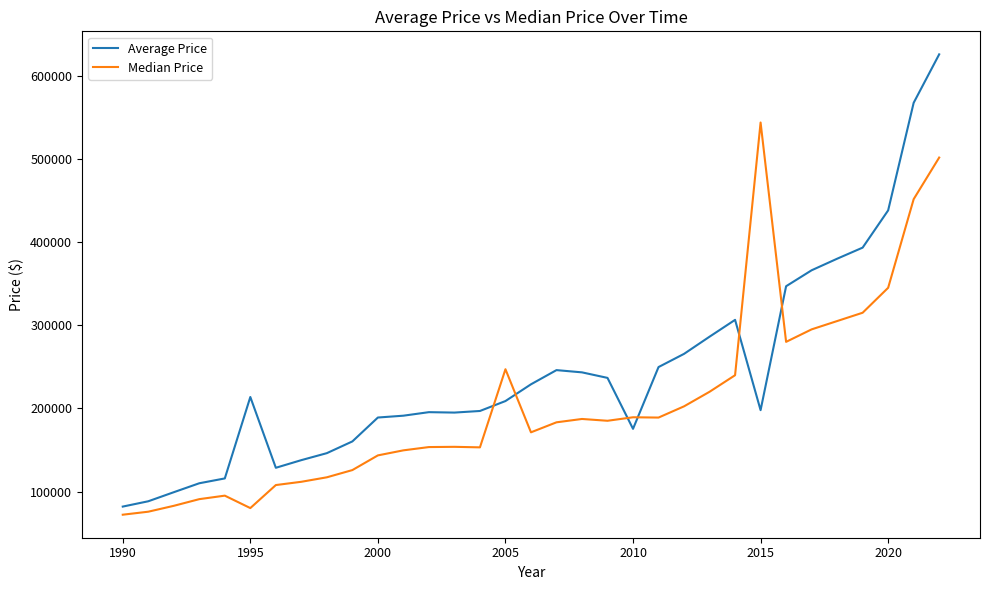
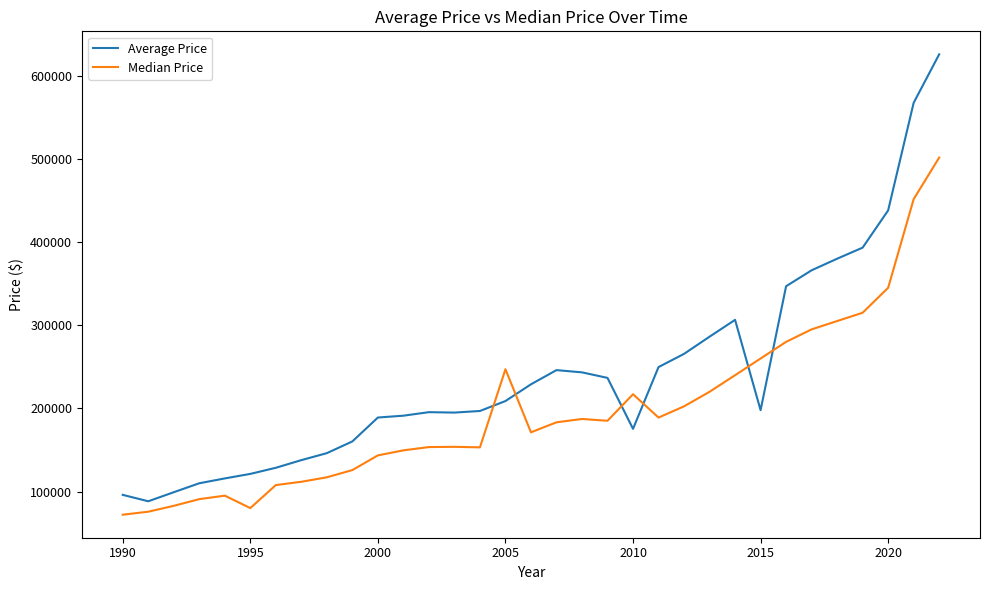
Average Price, 1990: 80000 -> 100000
Average Price, 1995: 210000 -> 120000
Median Price, 2010: 190000 -> 220000
Median Price, 2015: 540000 -> 260000
